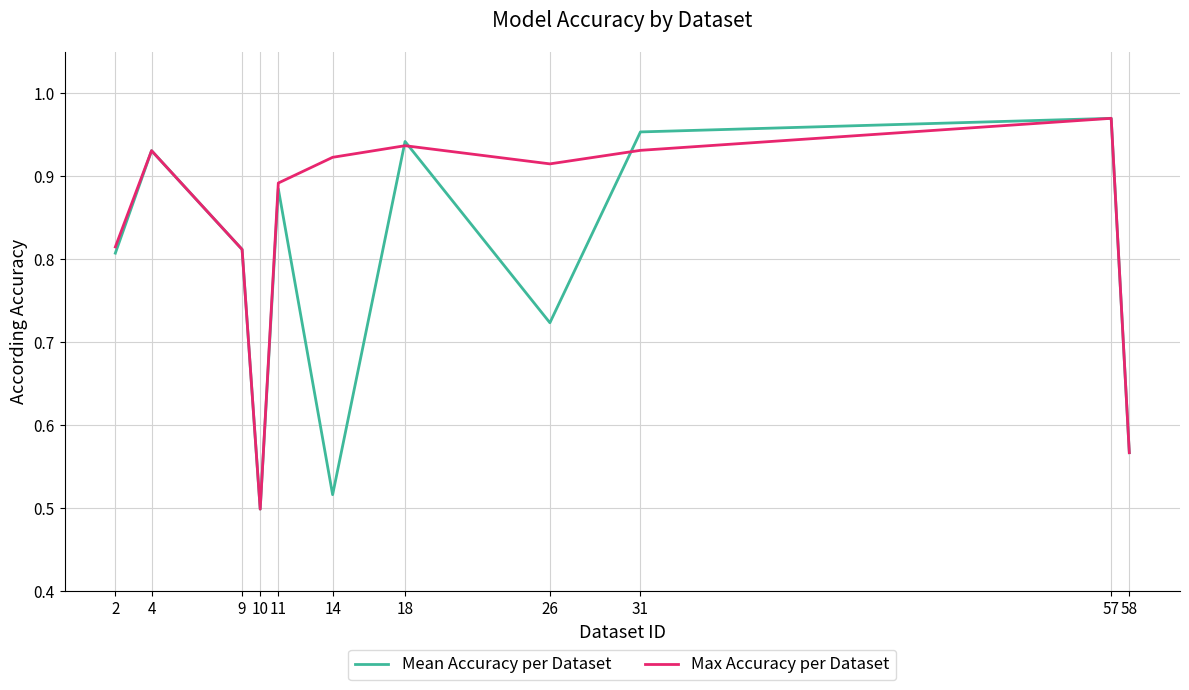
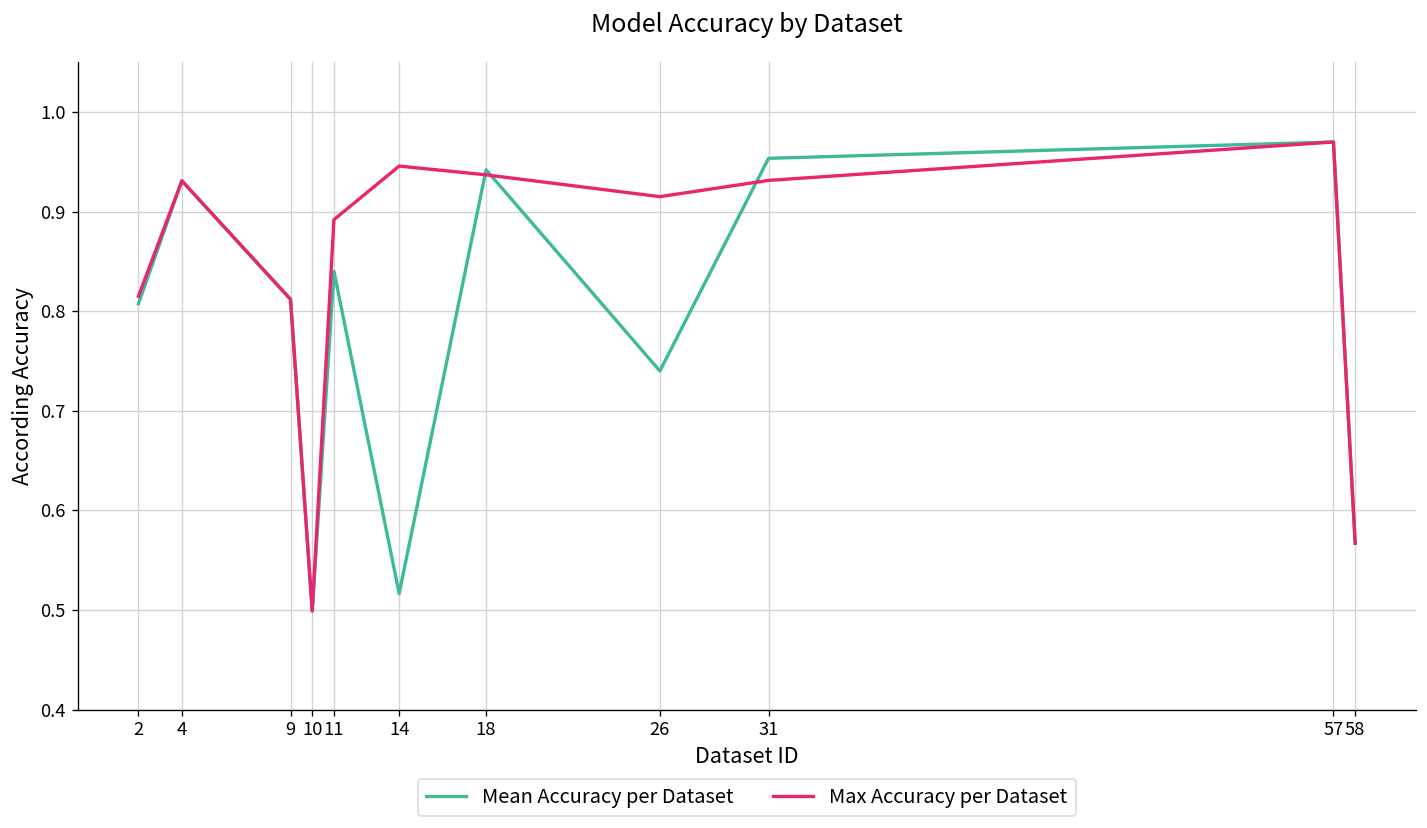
Mean Accuracy per Dataset, 11: 0.89 -> 0.84
Max Accuracy per Dataset, 14: 0.92 -> 0.95
Mean Accuracy per Dataset, 26: 0.72 -> 0.74
